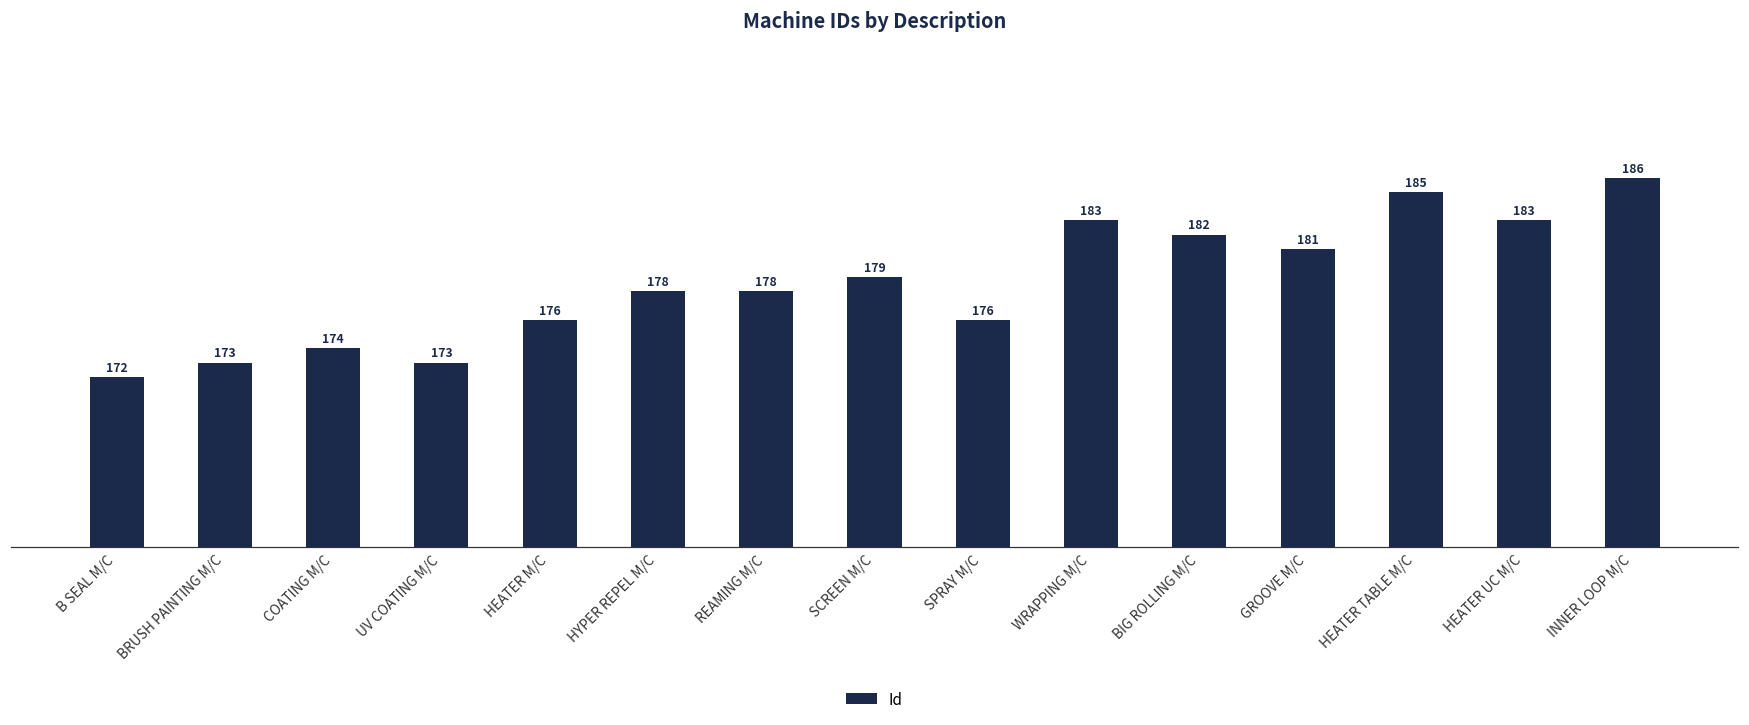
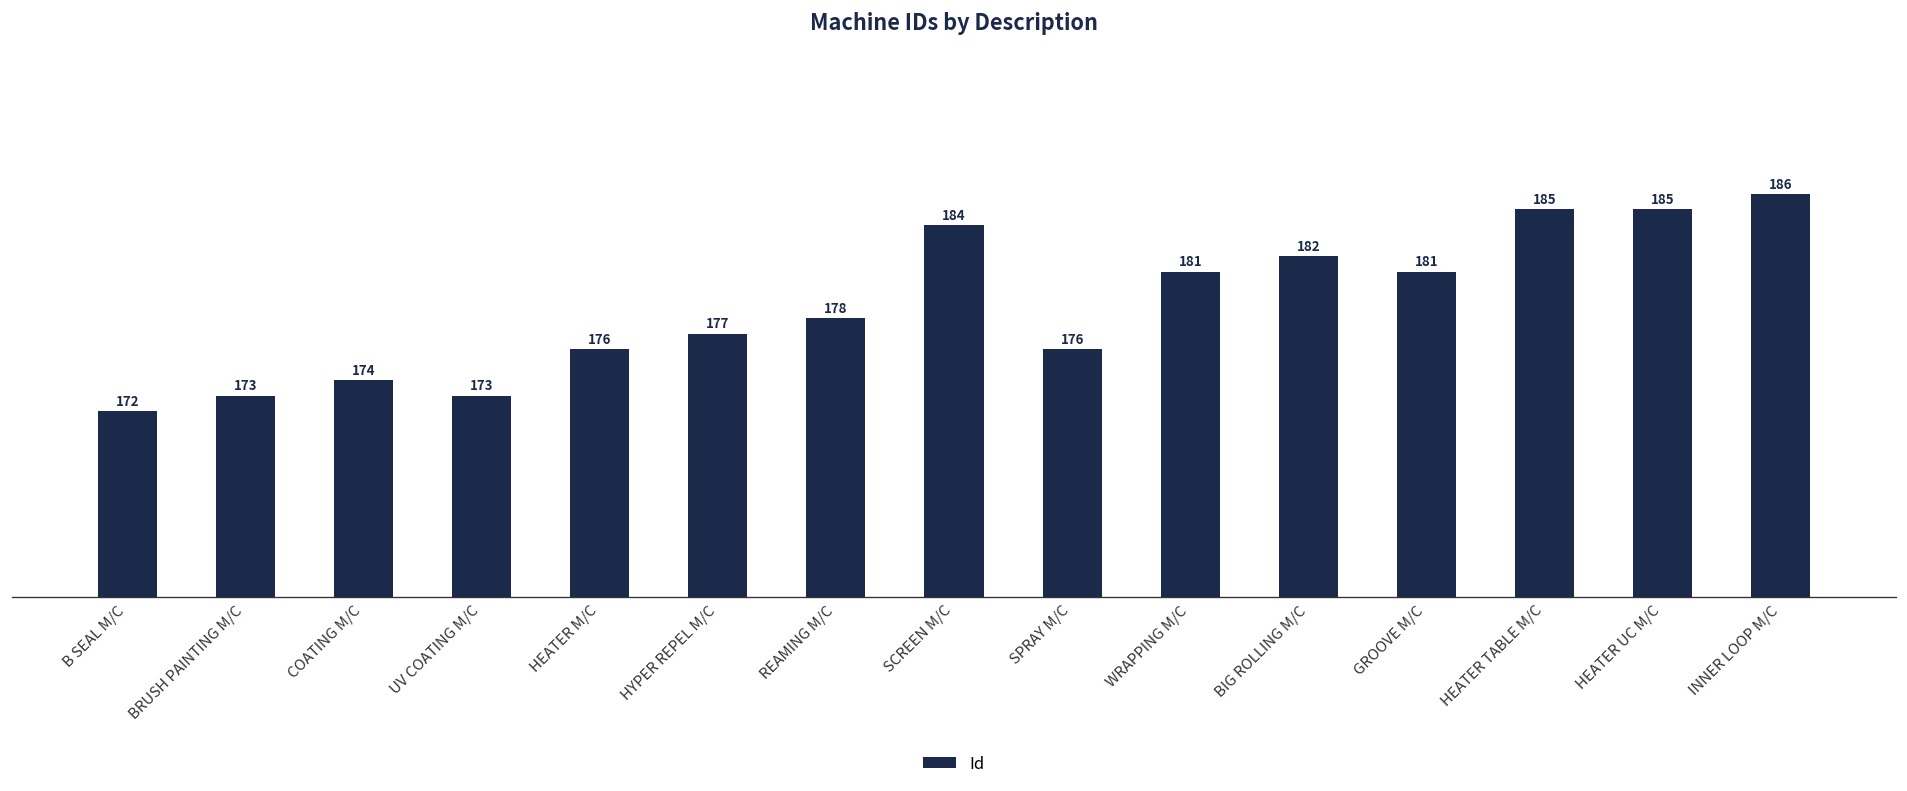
HYPER REPEL M/C: 178 -> 177
SCREEN M/C: 179 -> 184
WRAPPING M/C: 183 -> 181
HEATER UC M/C: 183 -> 185
